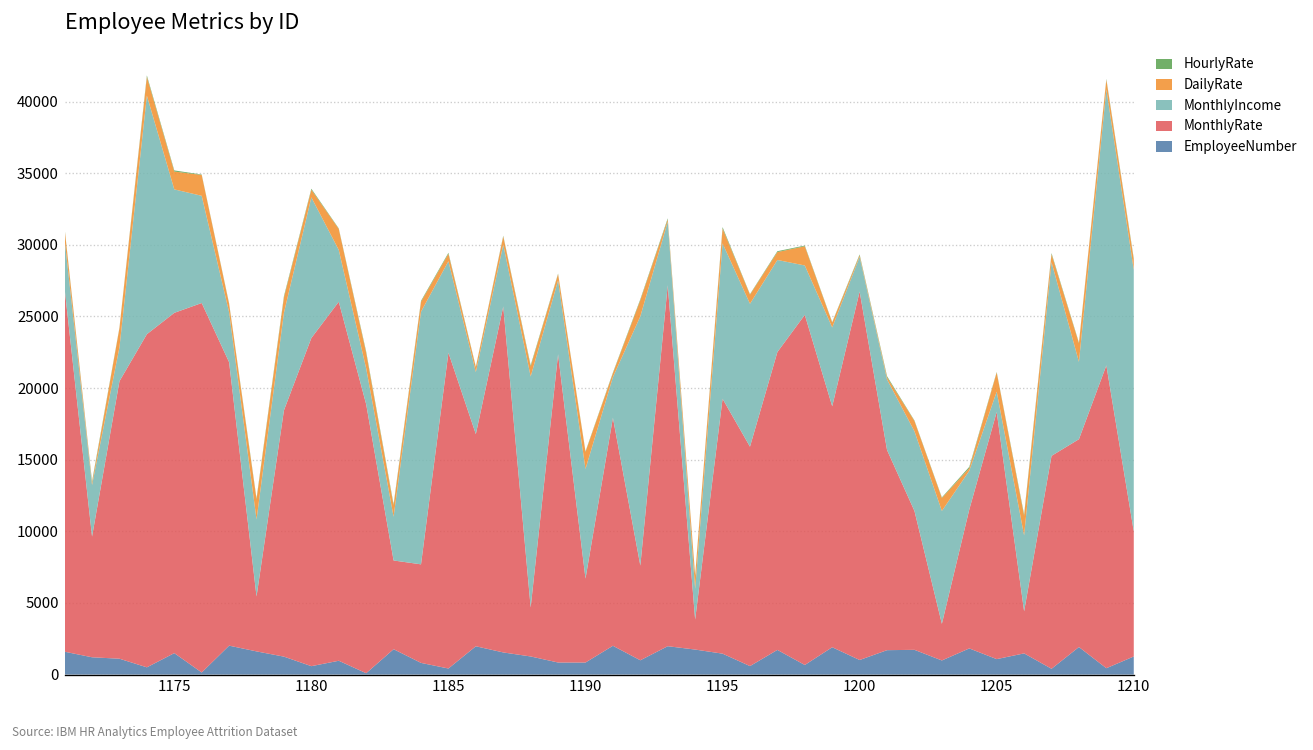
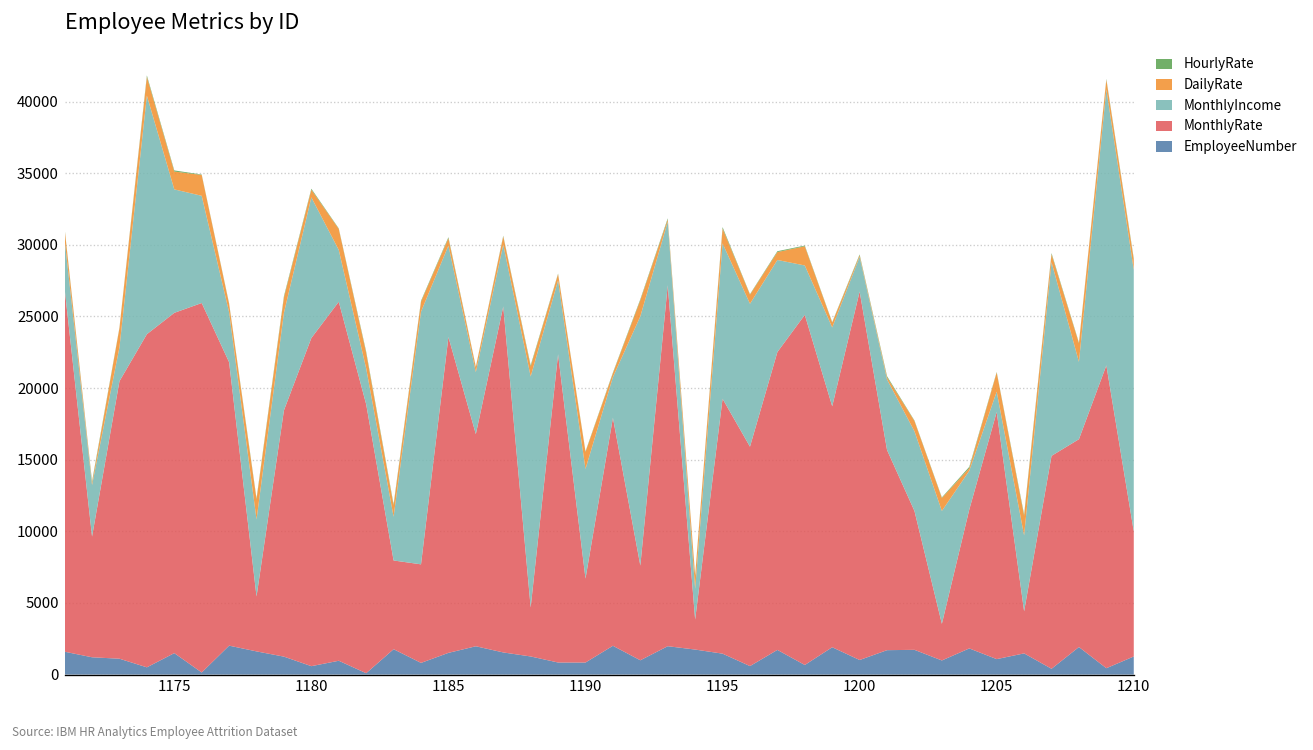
EmployeeNumber, 1185: 400 -> 1500
